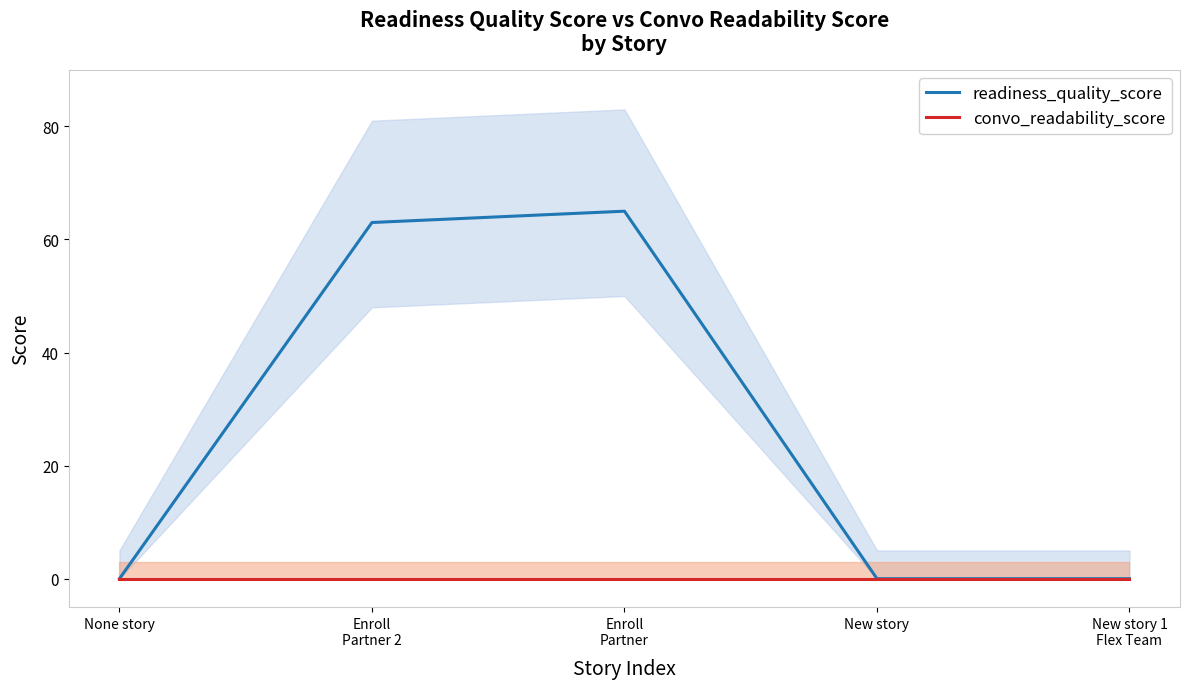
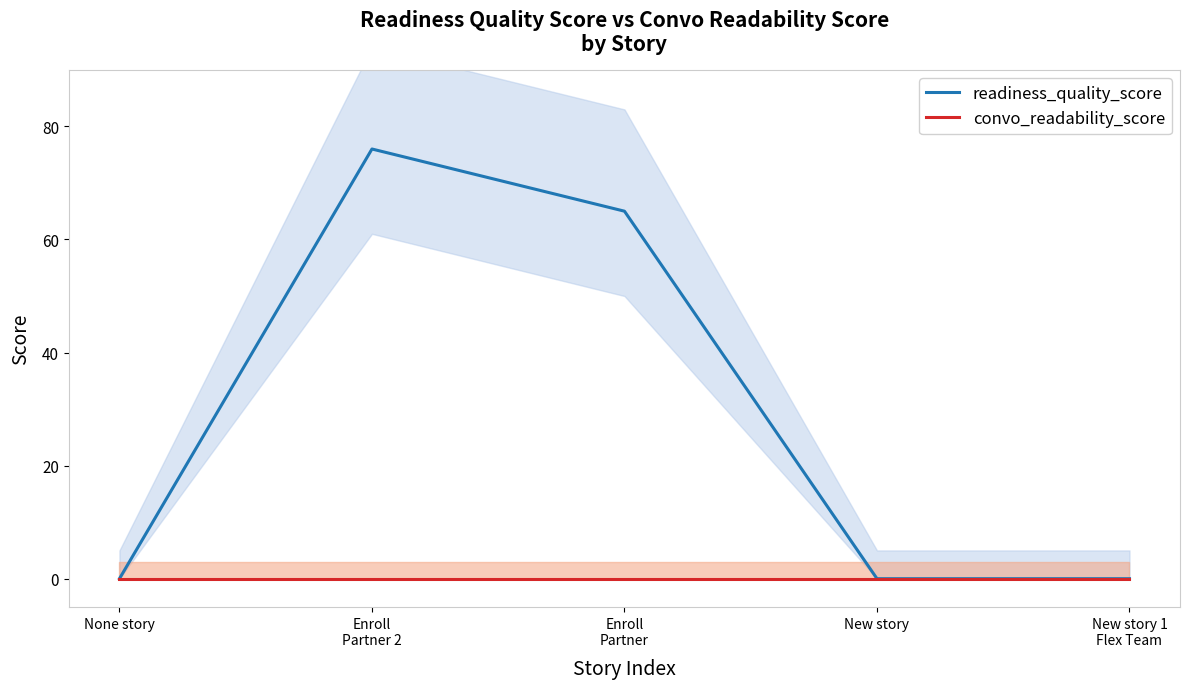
readiness_quality_score, Enroll Partner 2: 63 -> 76
